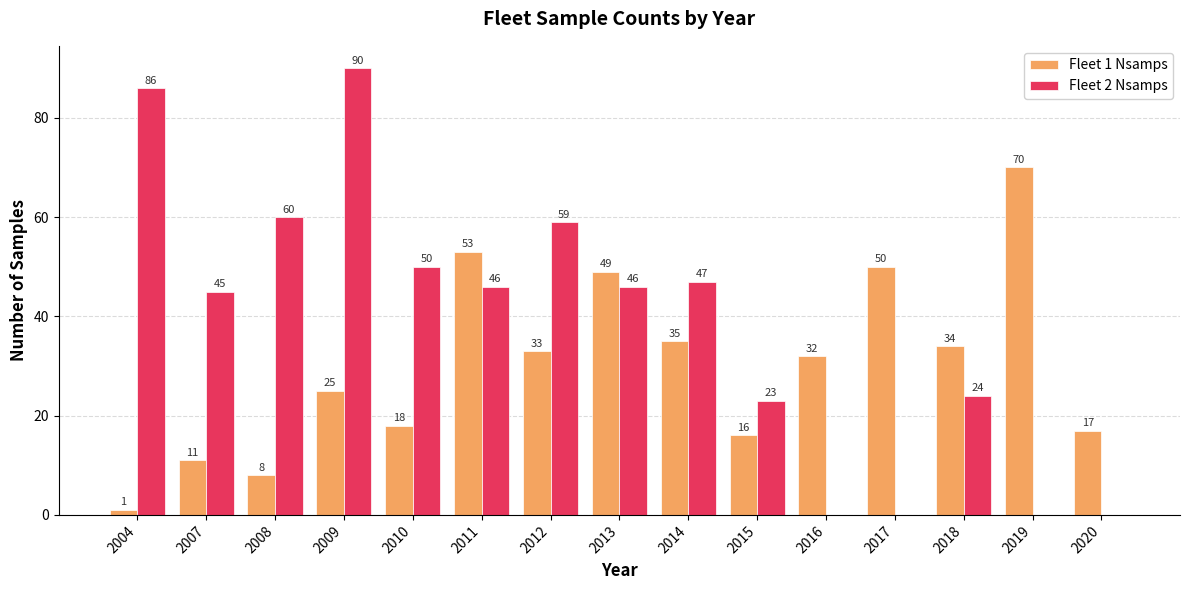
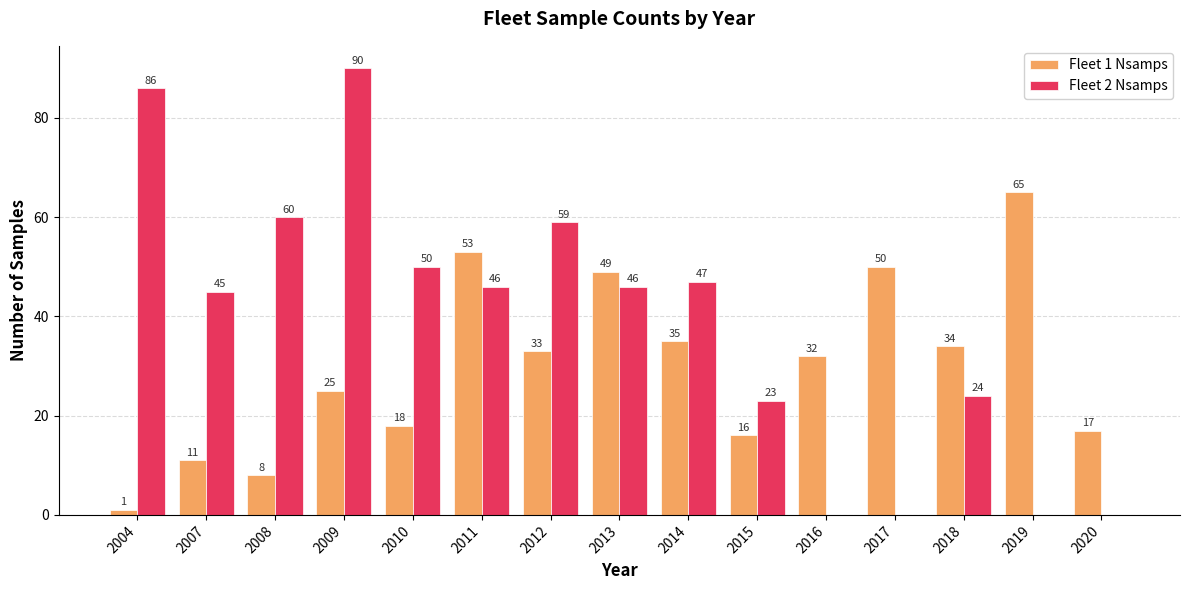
Fleet 1 Nsamps, 2019: 70 -> 65
